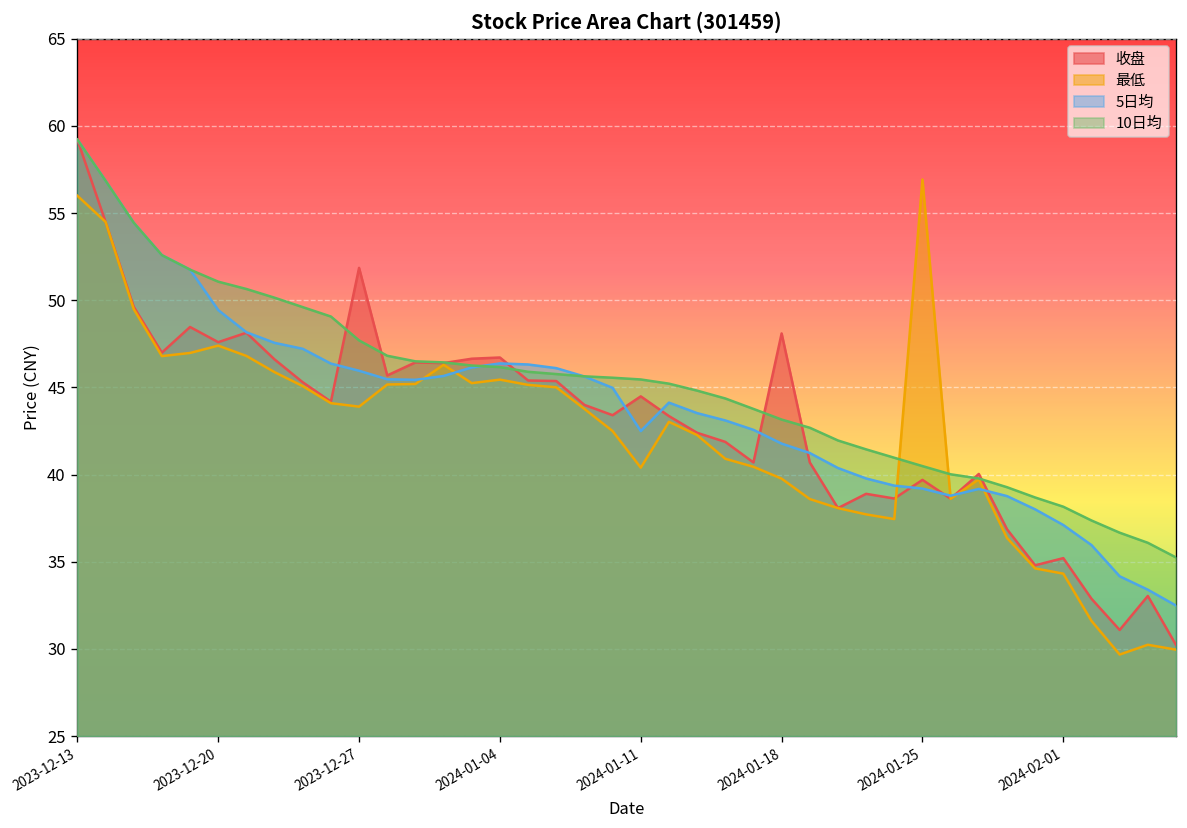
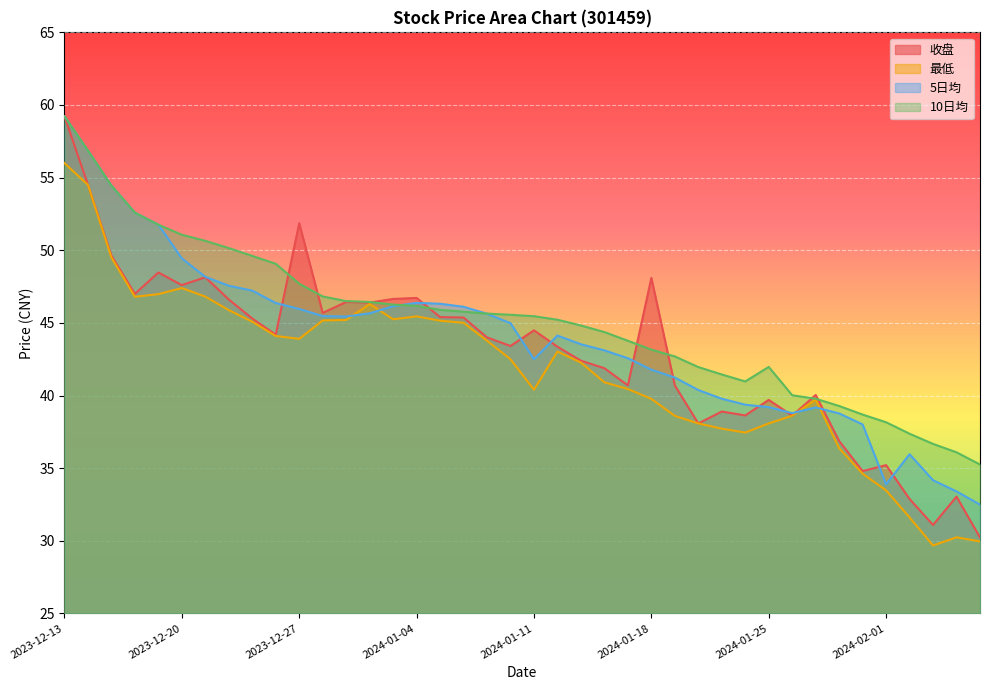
最低, 2024-01-25: 56.9 -> 38.1
10日均, 2024-01-25: 40.5 -> 42.0
最低, 2024-02-01: 34.3 -> 33.5
5日均, 2024-02-01: 37.1 -> 33.9
